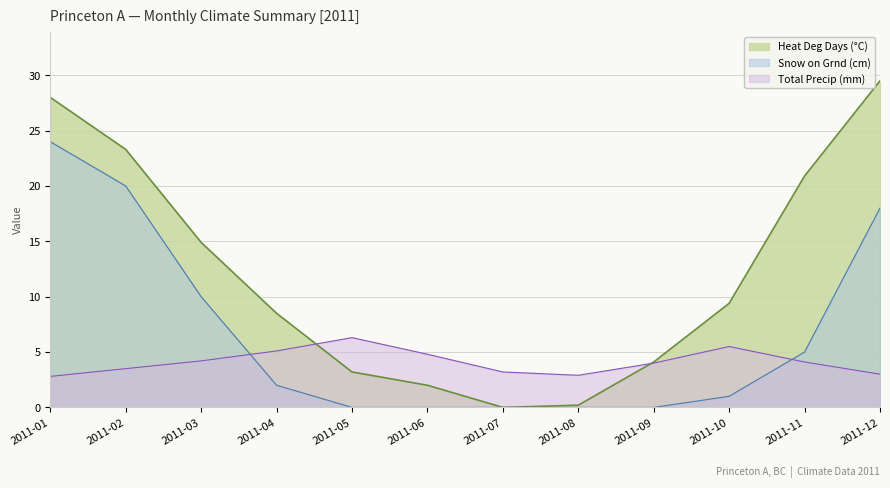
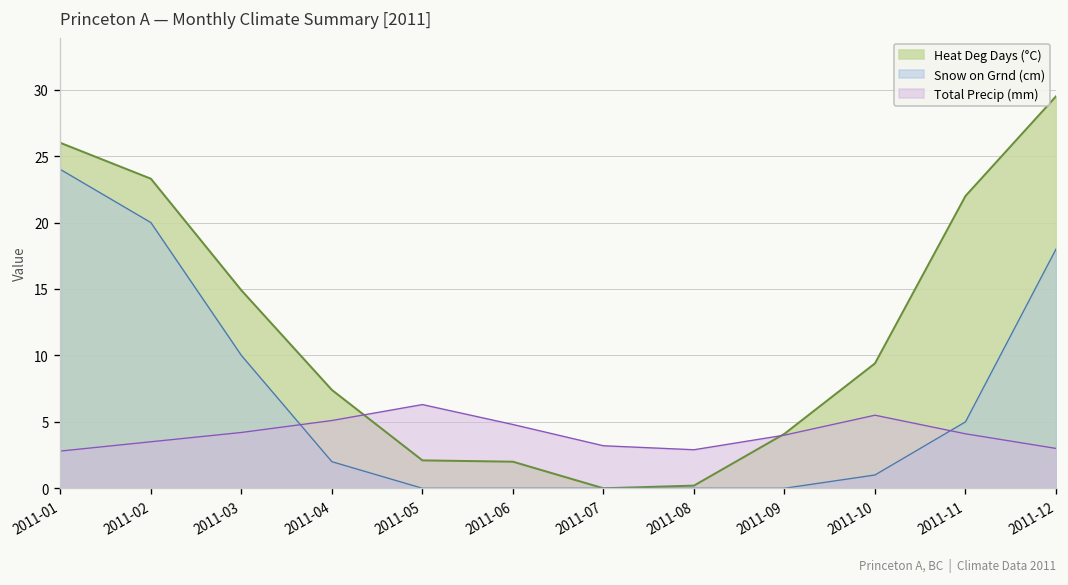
Heat Deg Days (°C), 2011-01: 28 -> 26
Heat Deg Days (°C), 2011-04: 8.5 -> 7.4
Heat Deg Days (°C), 2011-05: 3.2 -> 2.1
Heat Deg Days (°C), 2011-11: 20.9 -> 22.0
